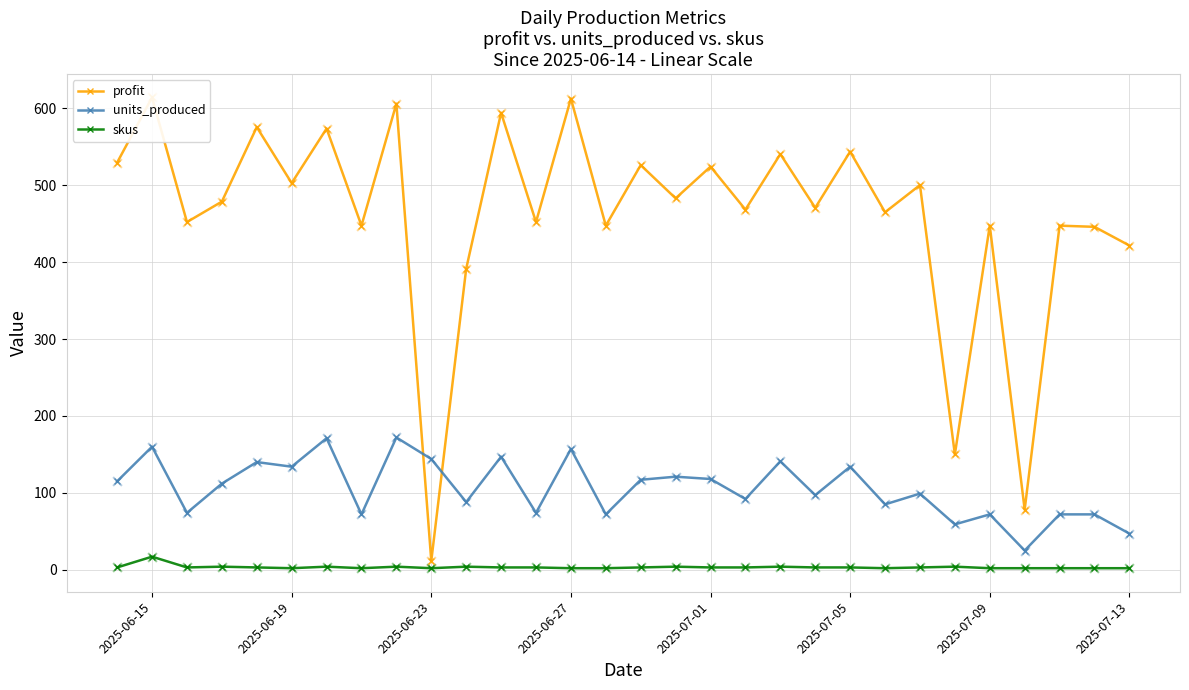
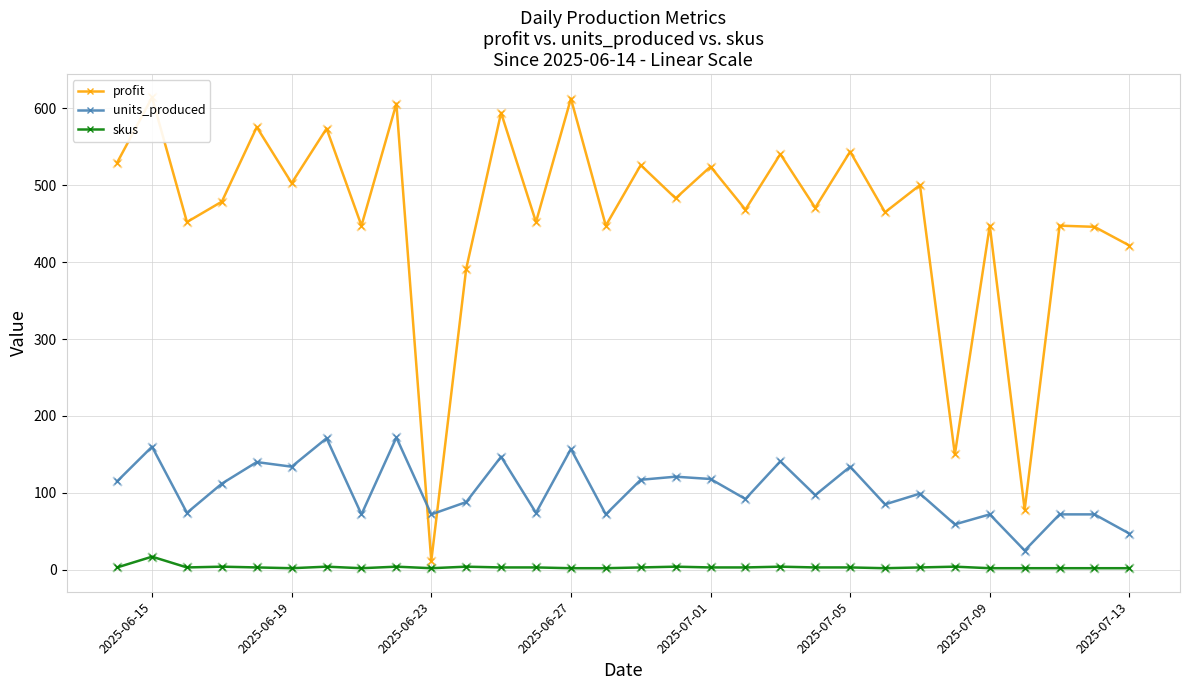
units_produced, 2025-06-23: 140 -> 70
